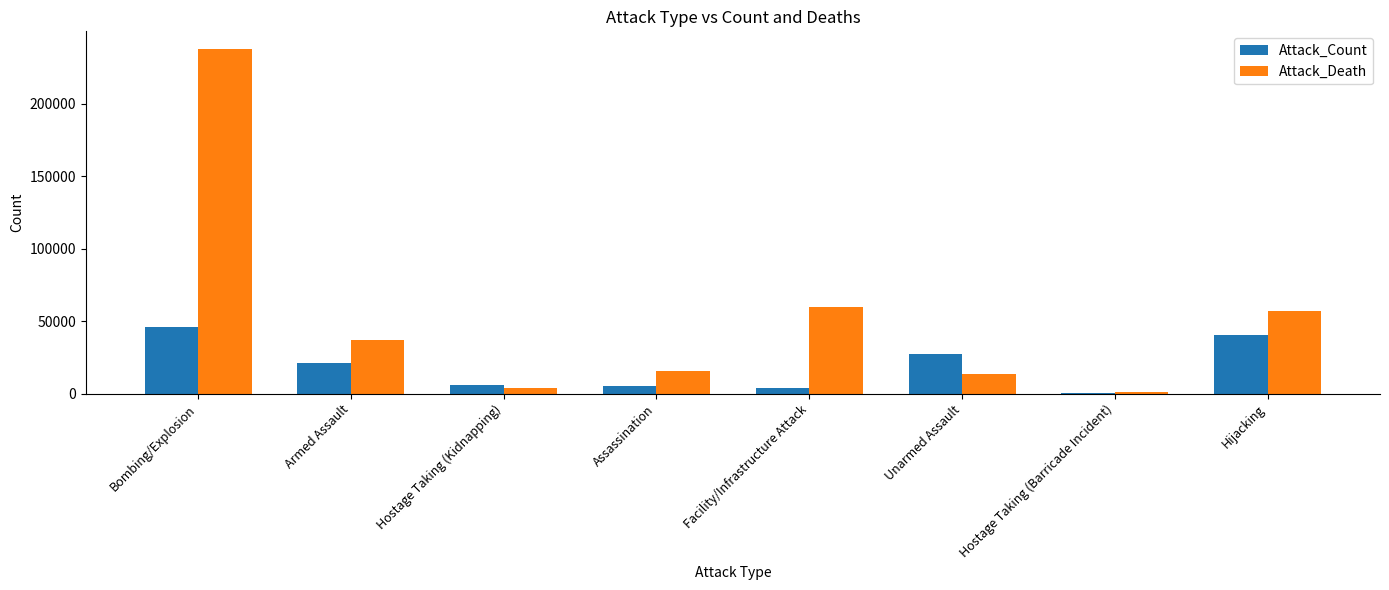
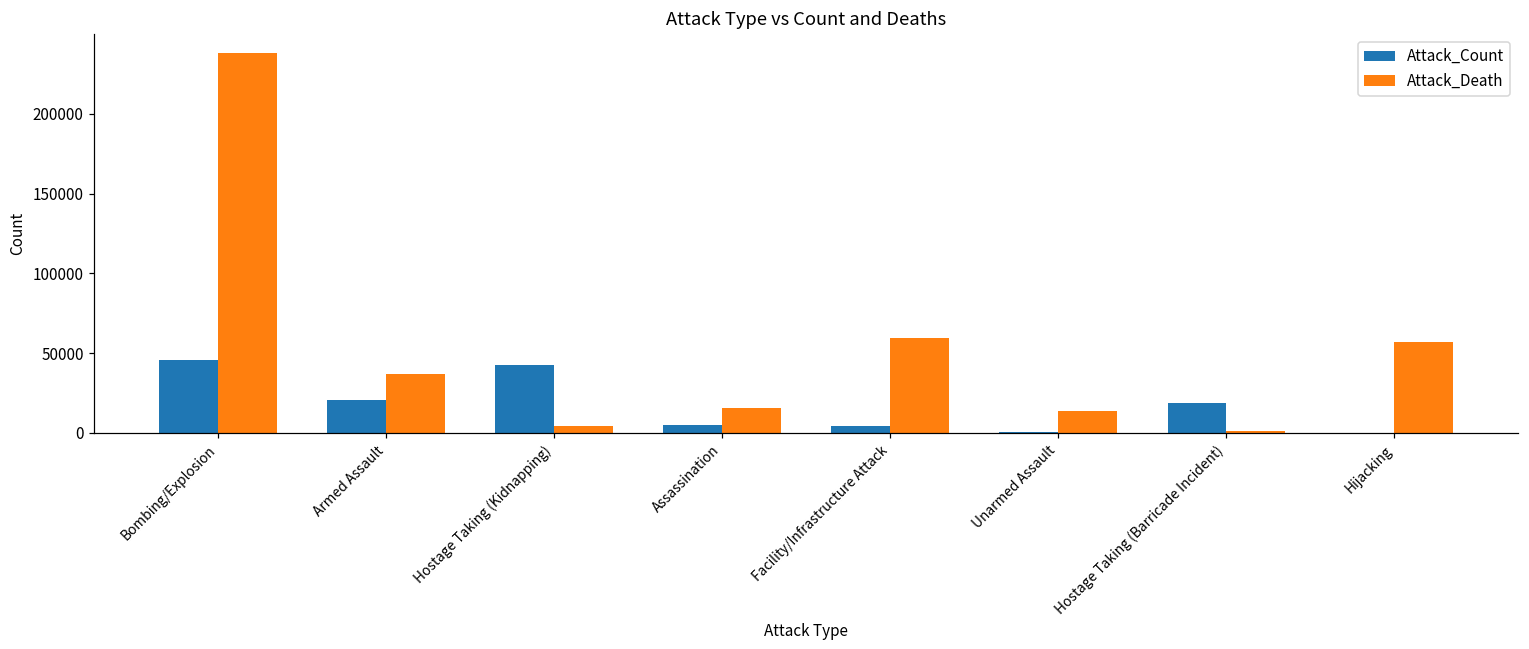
Attack_Count, Hostage Taking (Kidnapping): 6000 -> 43000
Attack_Count, Unarmed Assault: 27000 -> 0
Attack_Count, Hostage Taking (Barricade Incident): 0 -> 19000
Attack_Count, Hijacking: 40000 -> 0
